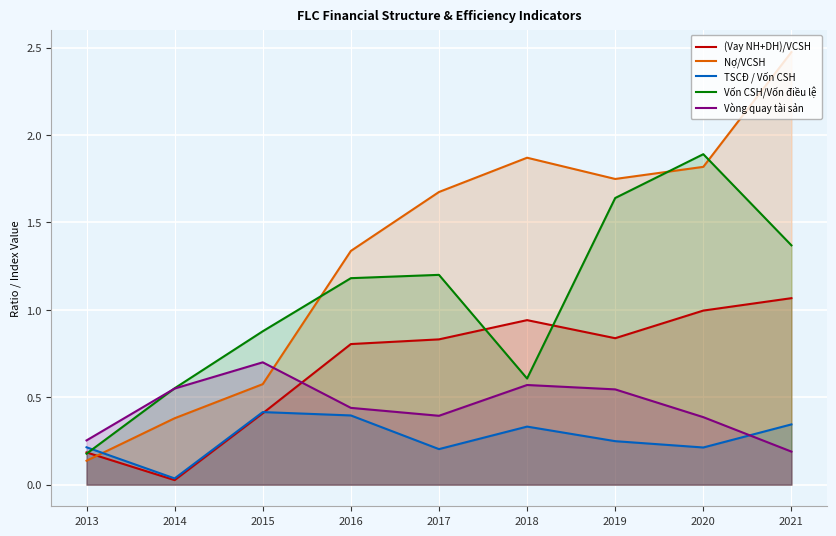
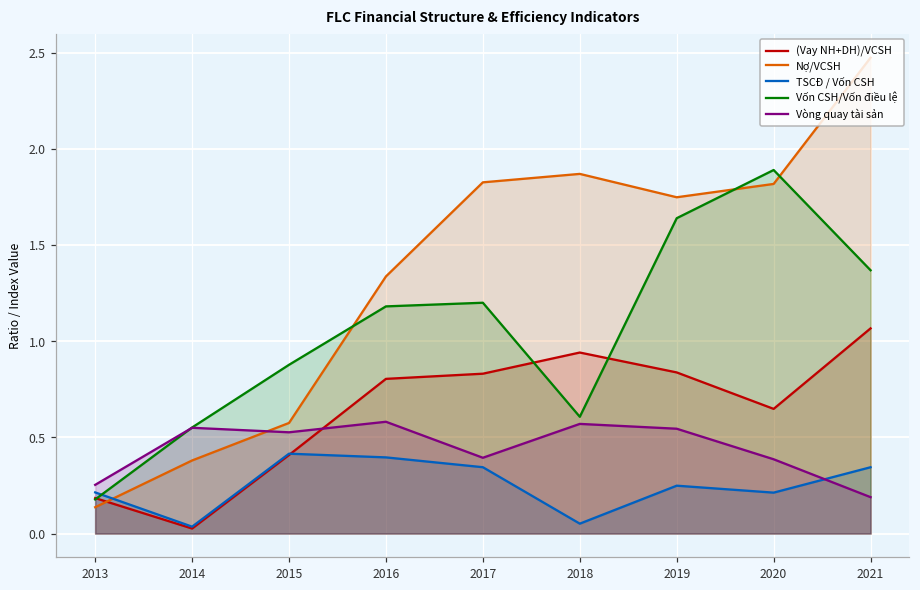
Vòng quay tài sản, 2015: 0.70 -> 0.53
Vòng quay tài sản, 2016: 0.44 -> 0.58
Nợ/VCSH, 2017: 1.67 -> 1.83
TSCĐ / Vốn CSH, 2017: 0.20 -> 0.34
TSCĐ / Vốn CSH, 2018: 0.33 -> 0.05
(Vay NH+DH)/VCSH, 2020: 1.00 -> 0.65
